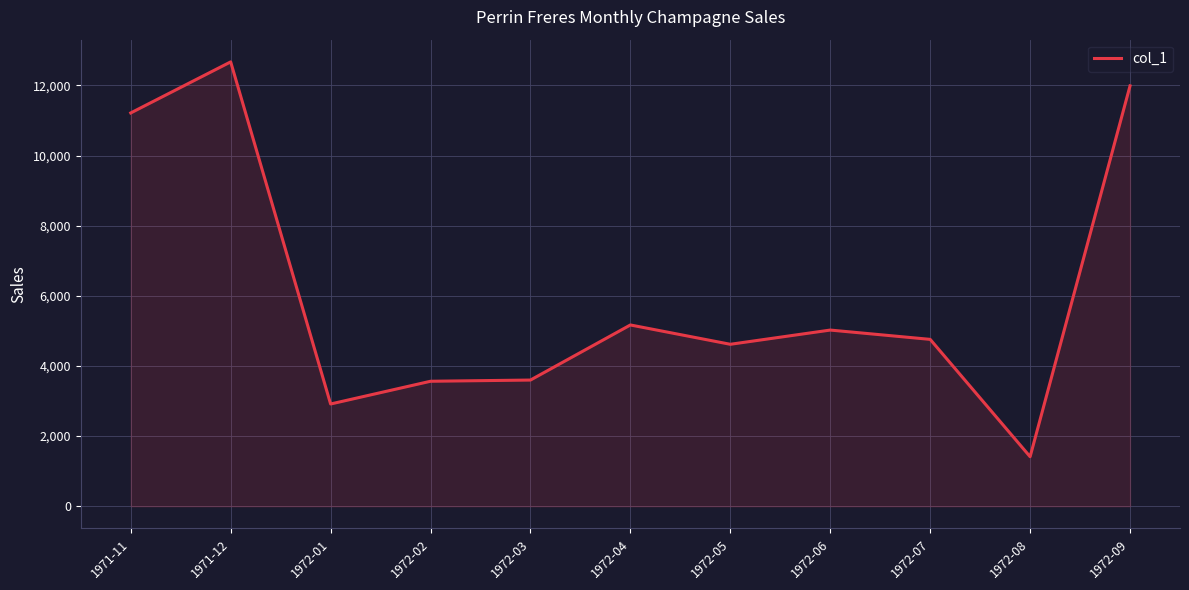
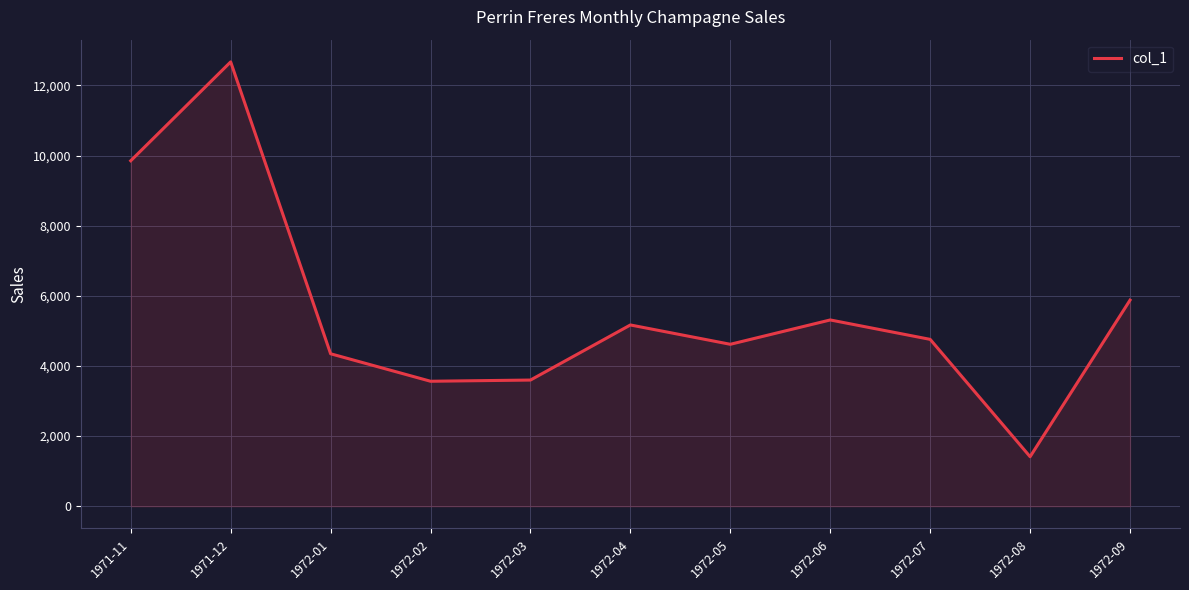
1971-11: 11,200 -> 9,900
1972-01: 2,900 -> 4,300
1972-06: 5,000 -> 5,300
1972-09: 12,000 -> 5,900
